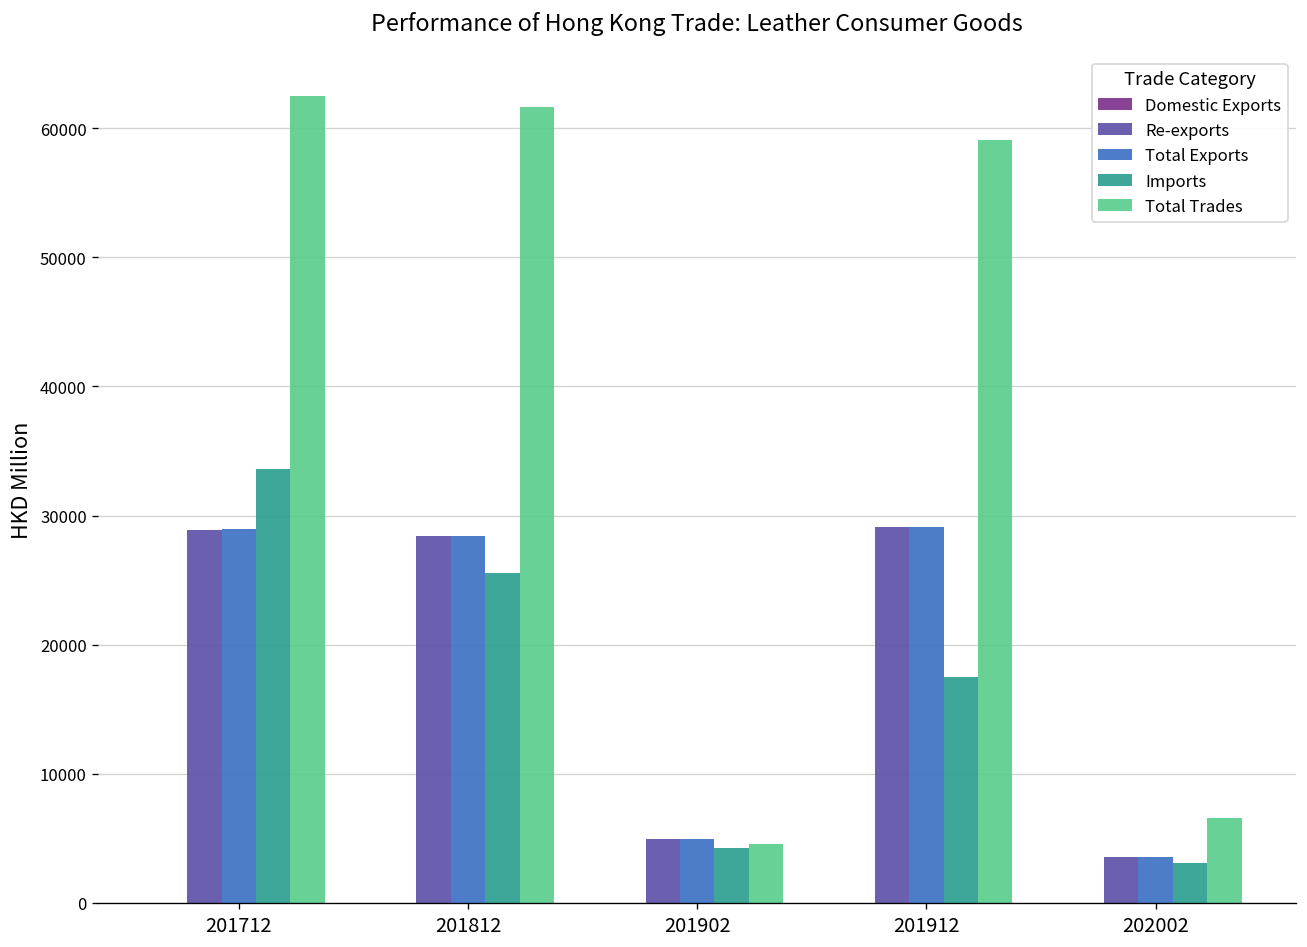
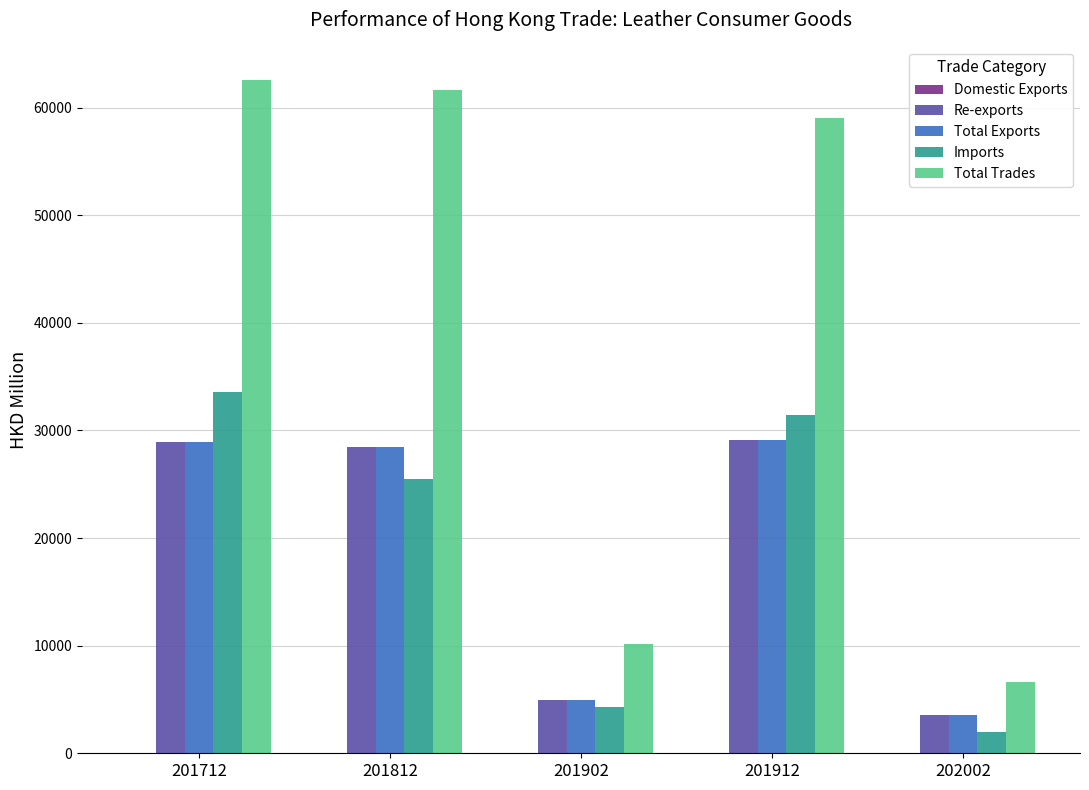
Total Trades, 201902: 4600 -> 10200
Imports, 201912: 17500 -> 31400
Imports, 202002: 3100 -> 2000
